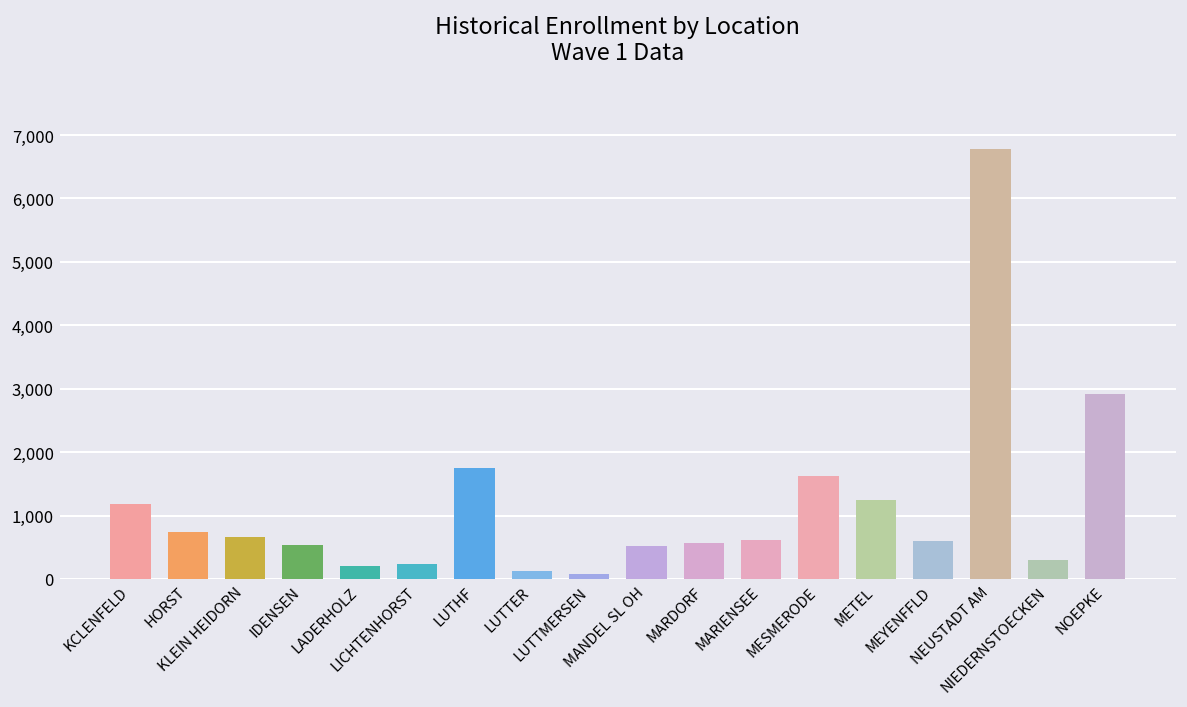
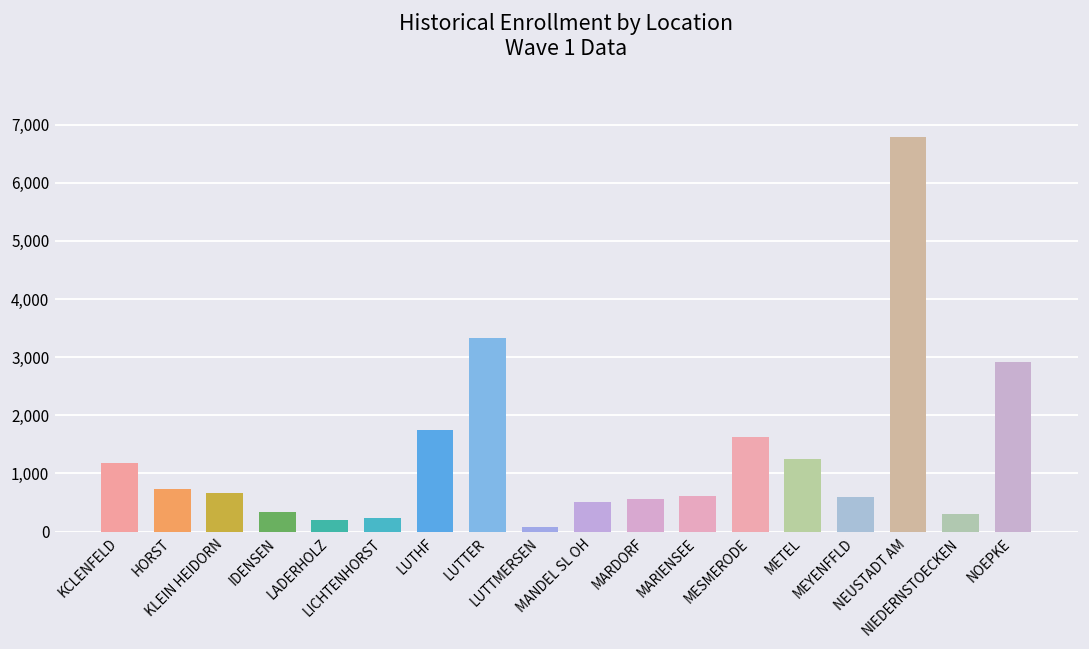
IDENSEN: 500 -> 300
LUTTER: 100 -> 3,300
